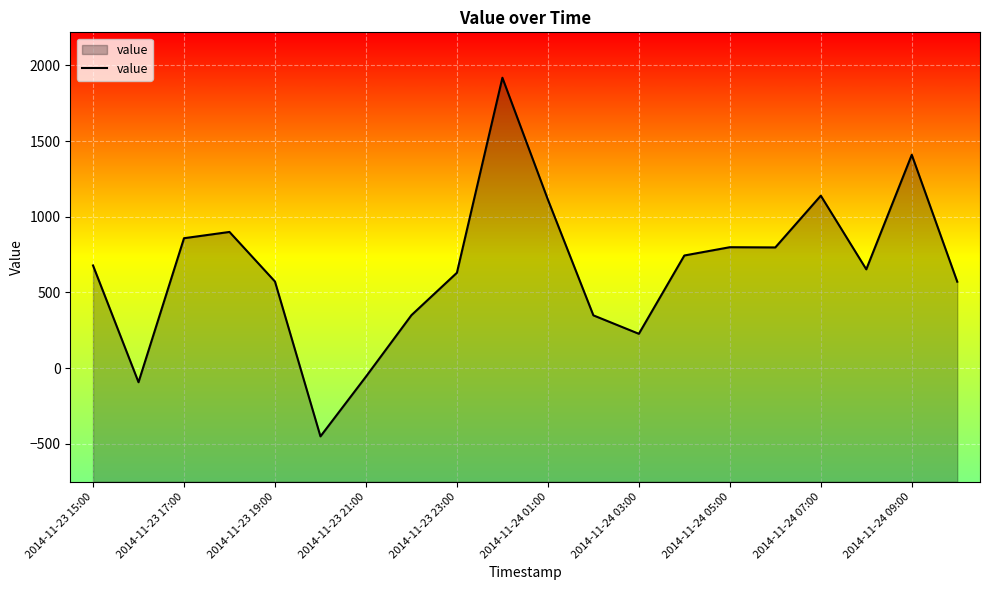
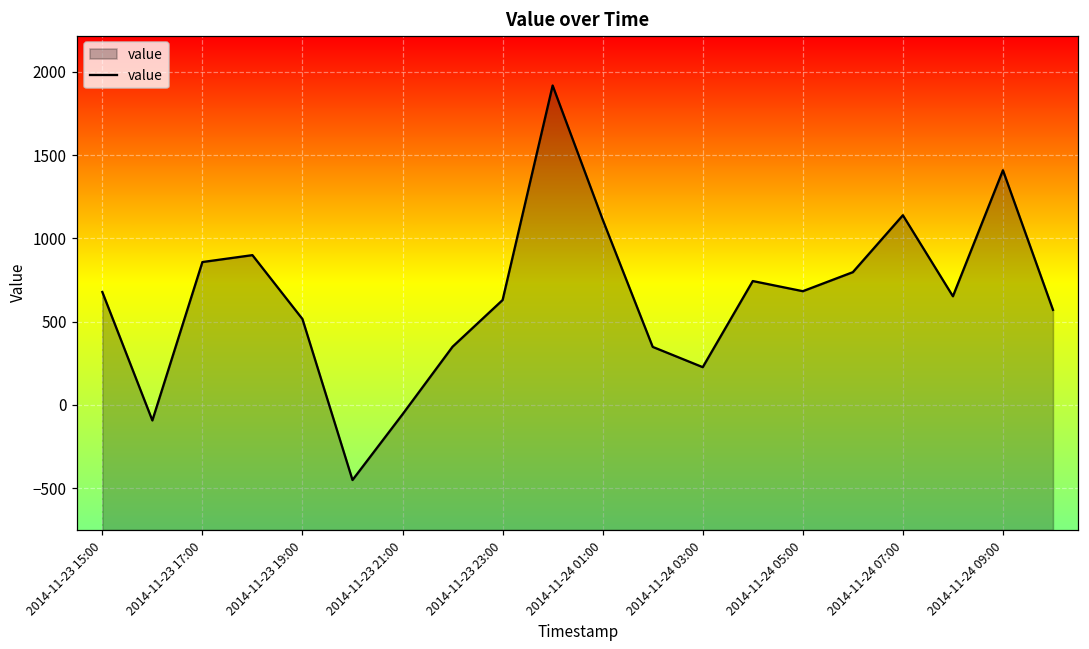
2014-11-23 19:00: 570 -> 520
2014-11-24 05:00: 800 -> 680
